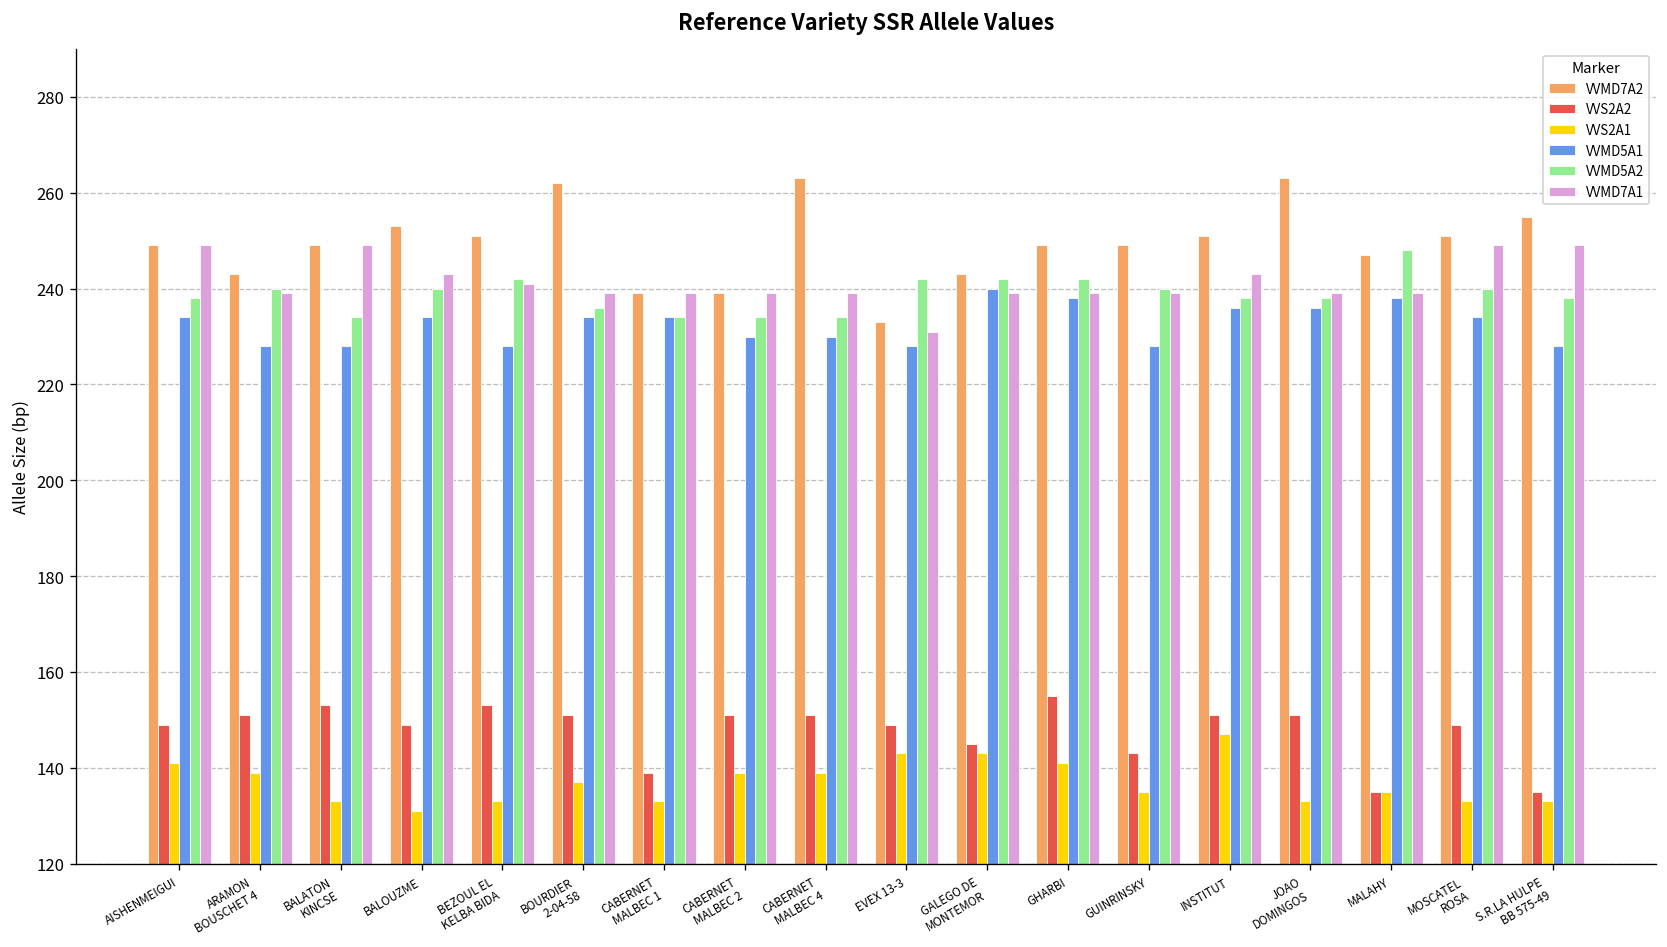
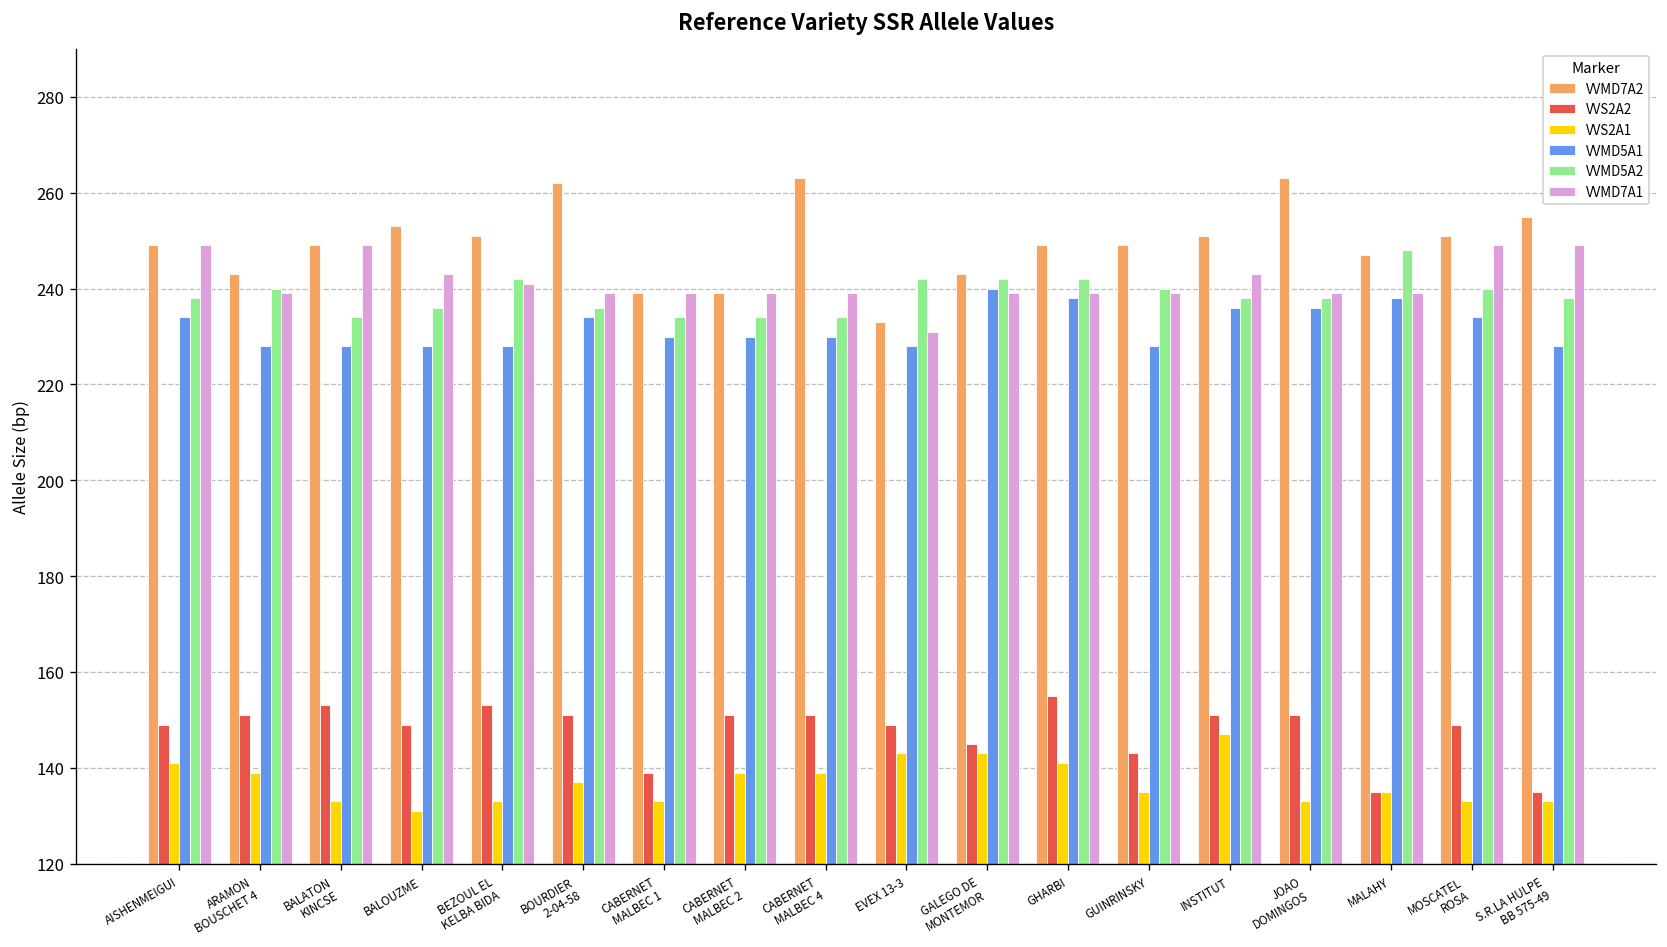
VVMD5A1, BALOUZME: 234 -> 228
VVMD5A2, BALOUZME: 240 -> 236
VVMD5A1, CABERNET MALBEC 1: 234 -> 230
